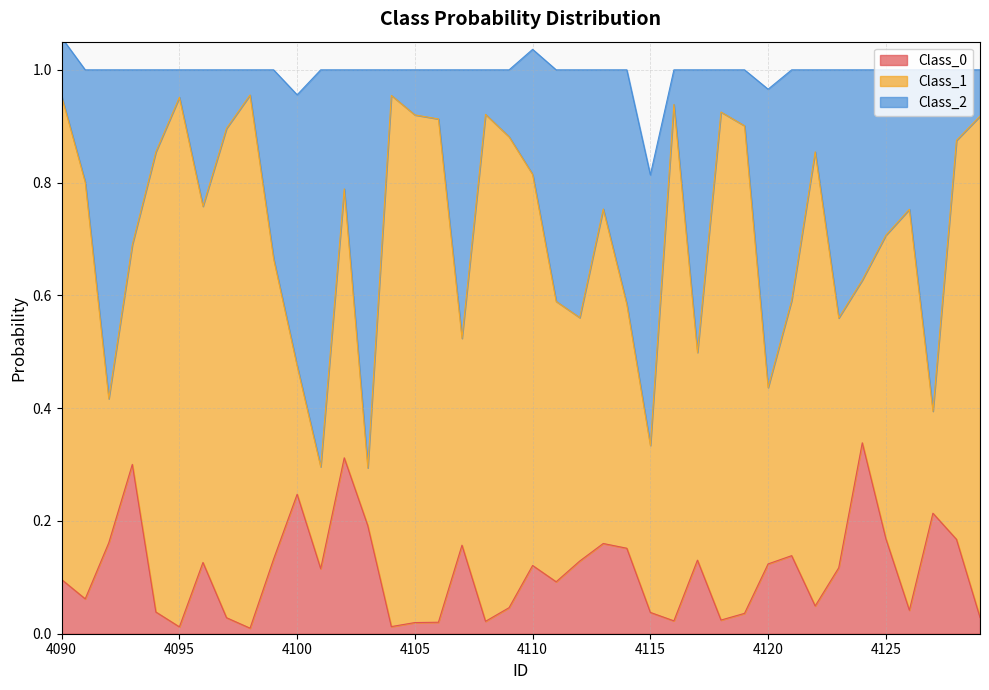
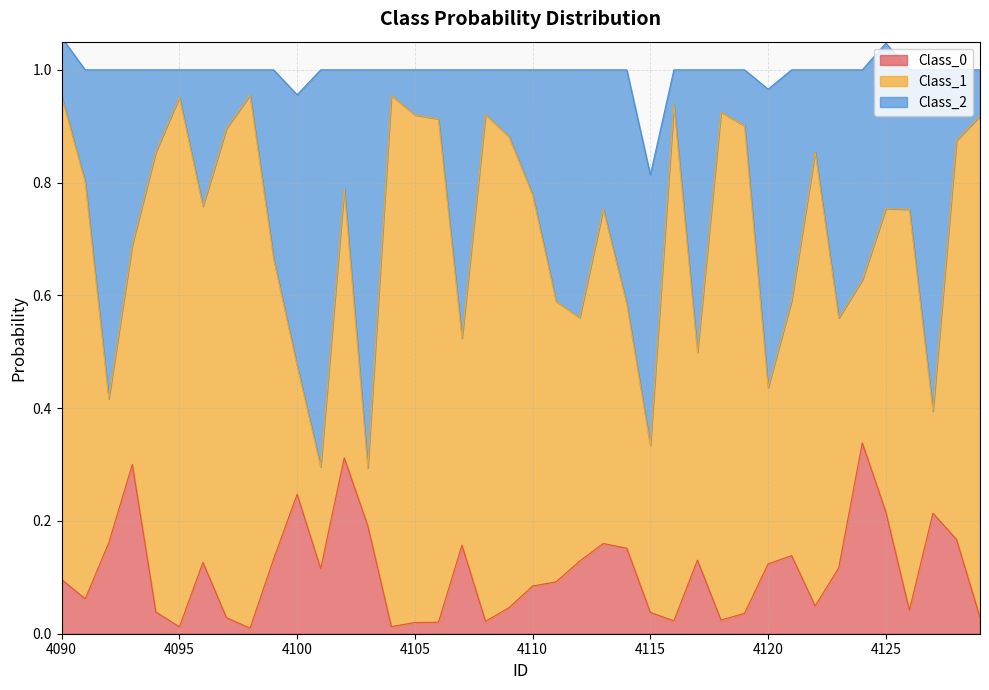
Class_0, 4110: 0.12 -> 0.08
Class_0, 4125: 0.17 -> 0.22
